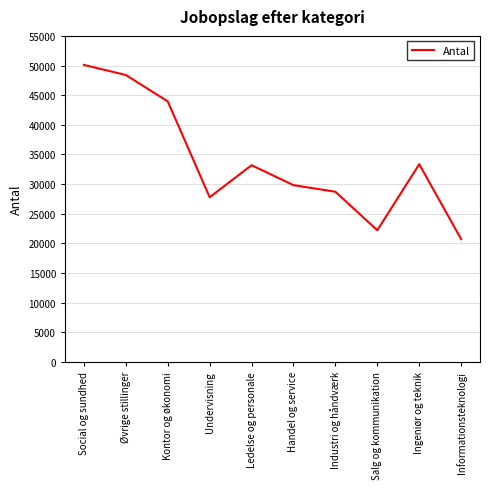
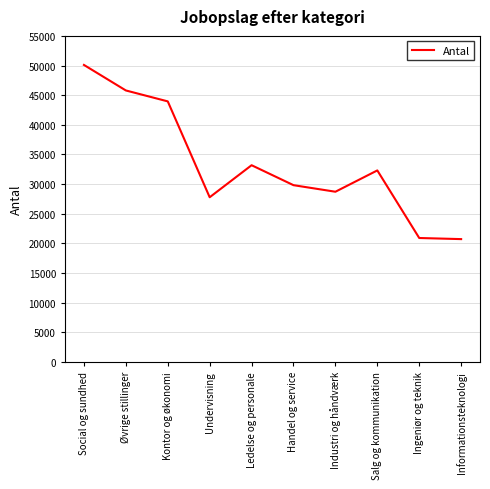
Øvrige stillinger: 48000 -> 46000
Salg og kommunikation: 22000 -> 32000
Ingeniør og teknik: 33000 -> 21000
